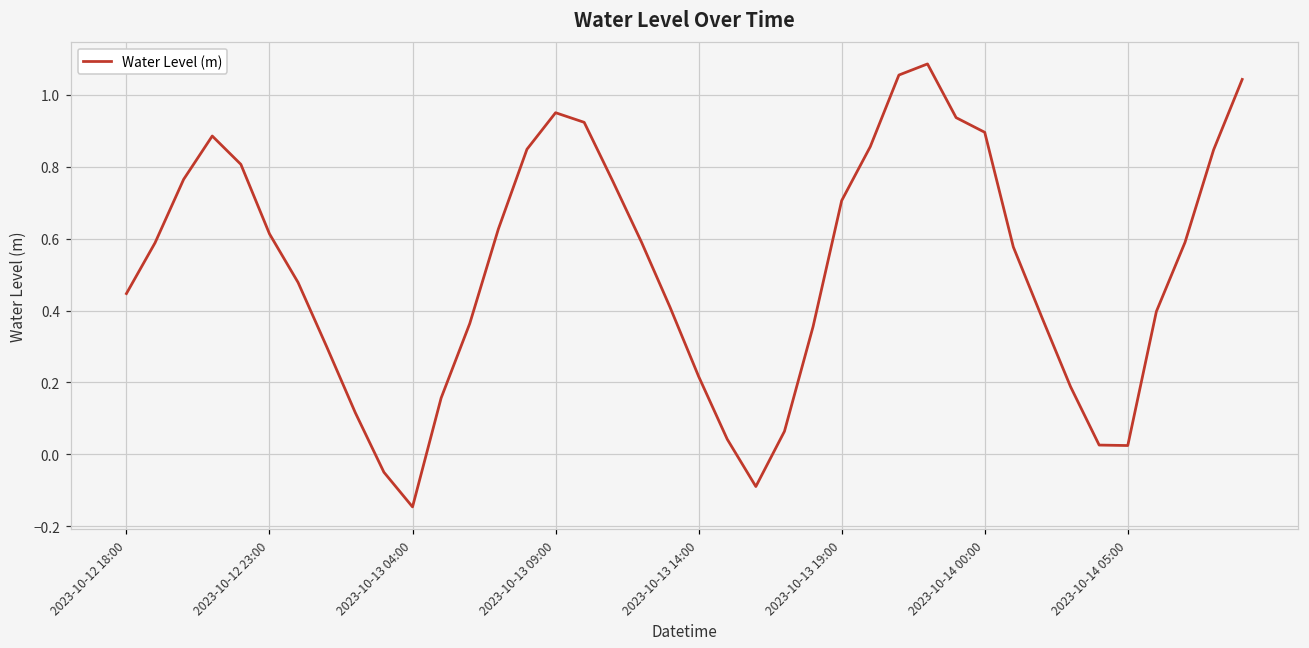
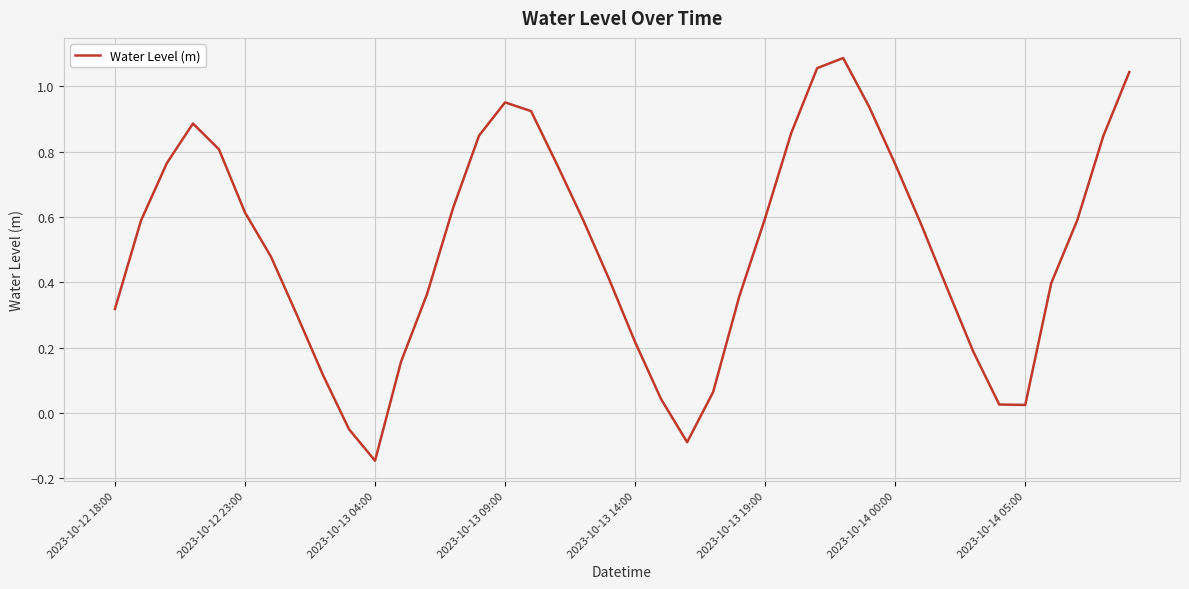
2023-10-12 18:00: 0.45 -> 0.32
2023-10-13 19:00: 0.71 -> 0.60
2023-10-14 00:00: 0.90 -> 0.76
